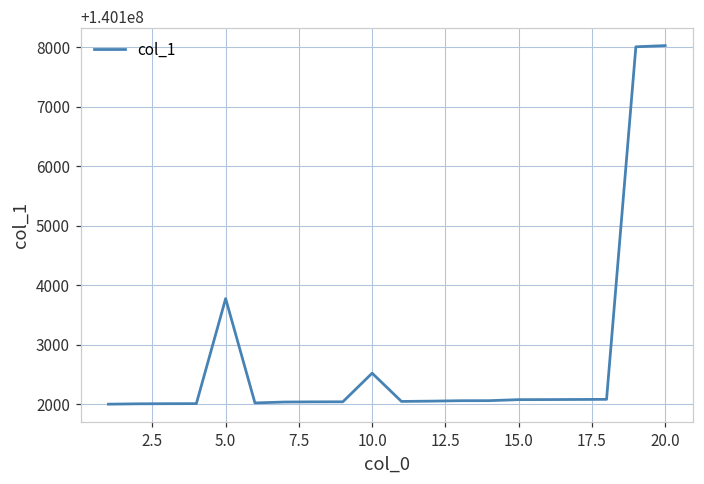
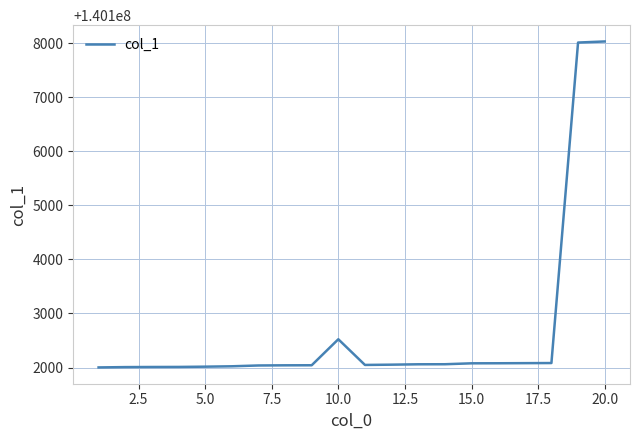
5.0: 140103800 -> 140102000
